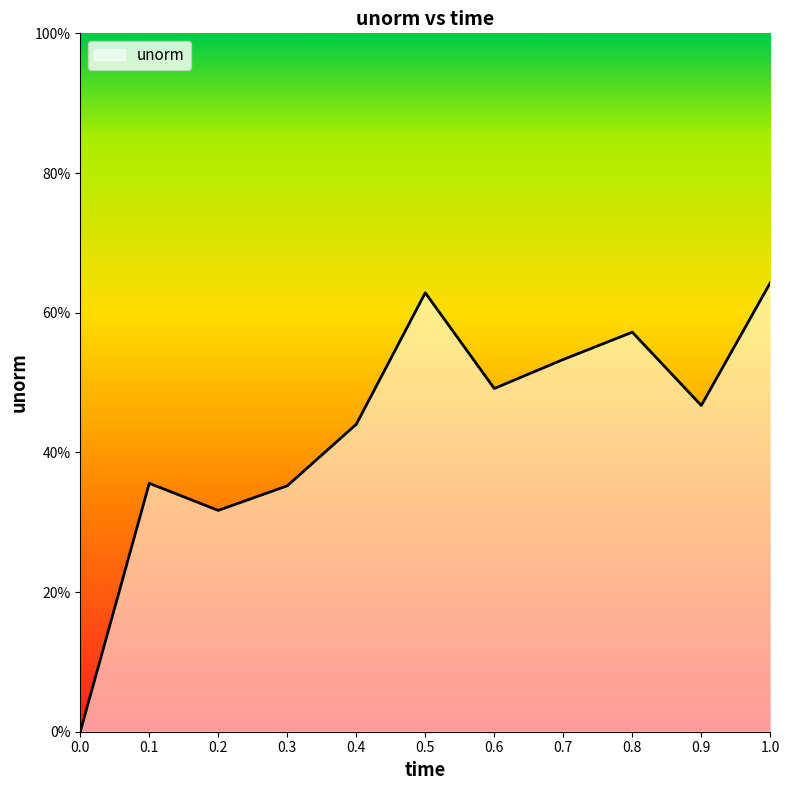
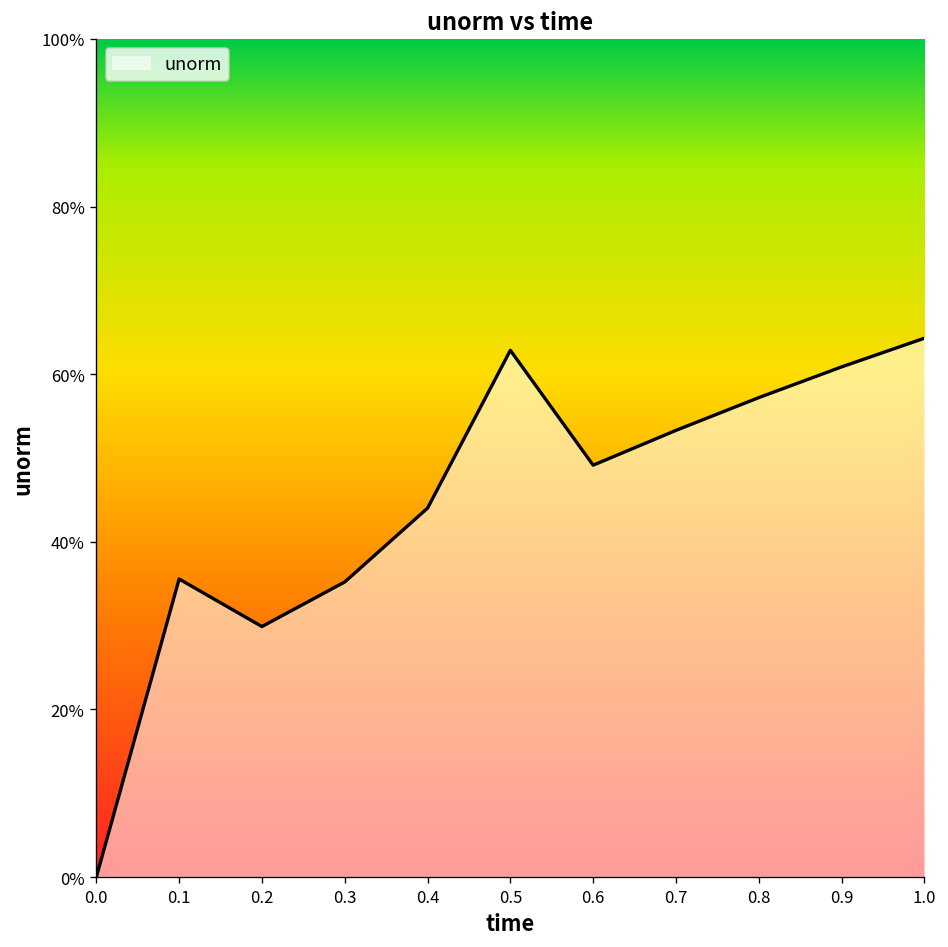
0.2: 32% -> 30%
0.9: 47% -> 61%
